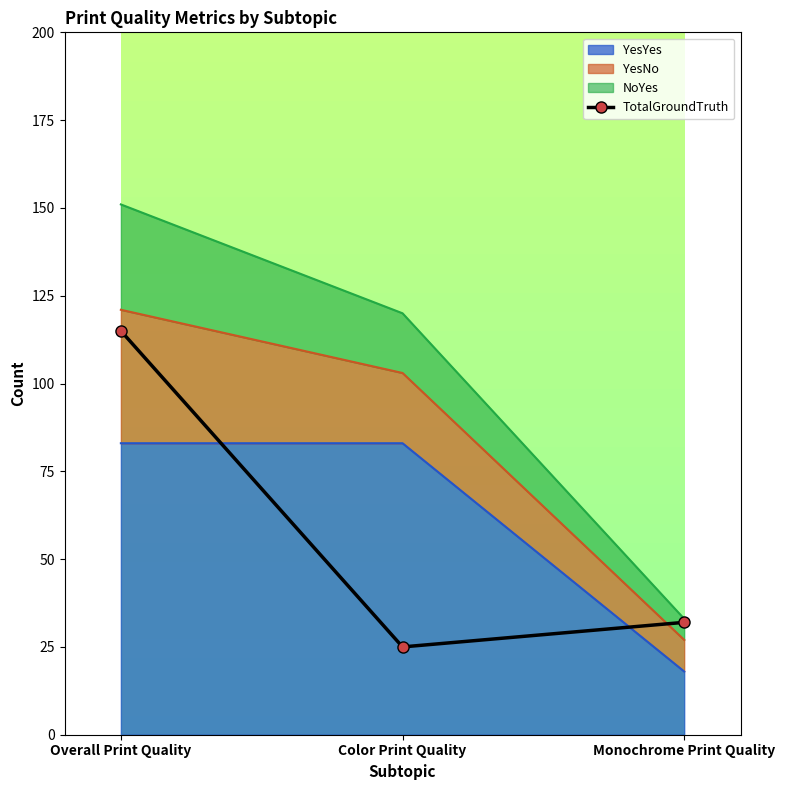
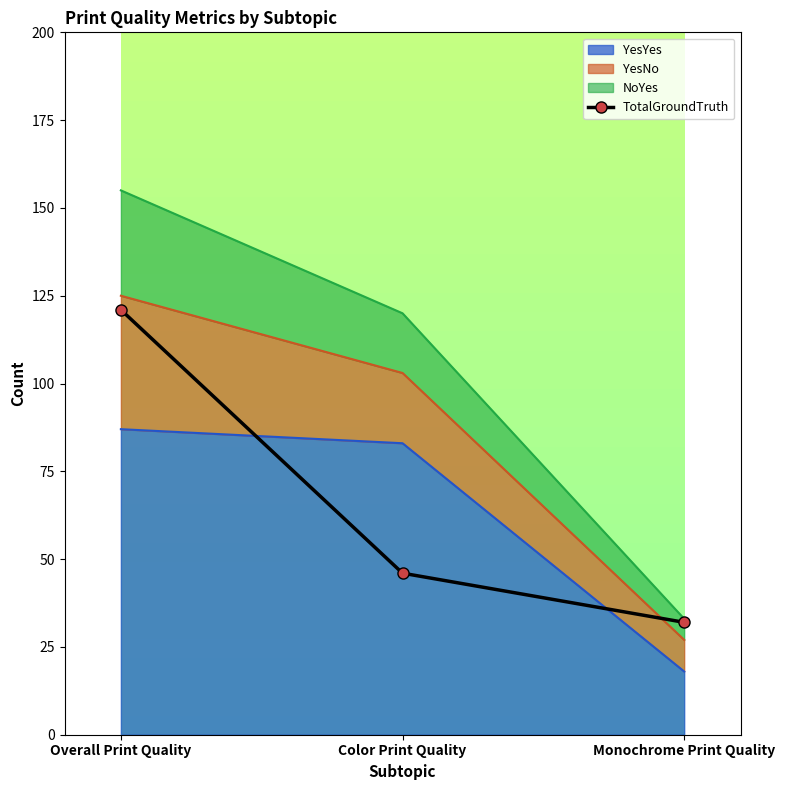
YesYes, Overall Print Quality: 83 -> 87
TotalGroundTruth, Overall Print Quality: 115 -> 121
TotalGroundTruth, Color Print Quality: 25 -> 46
